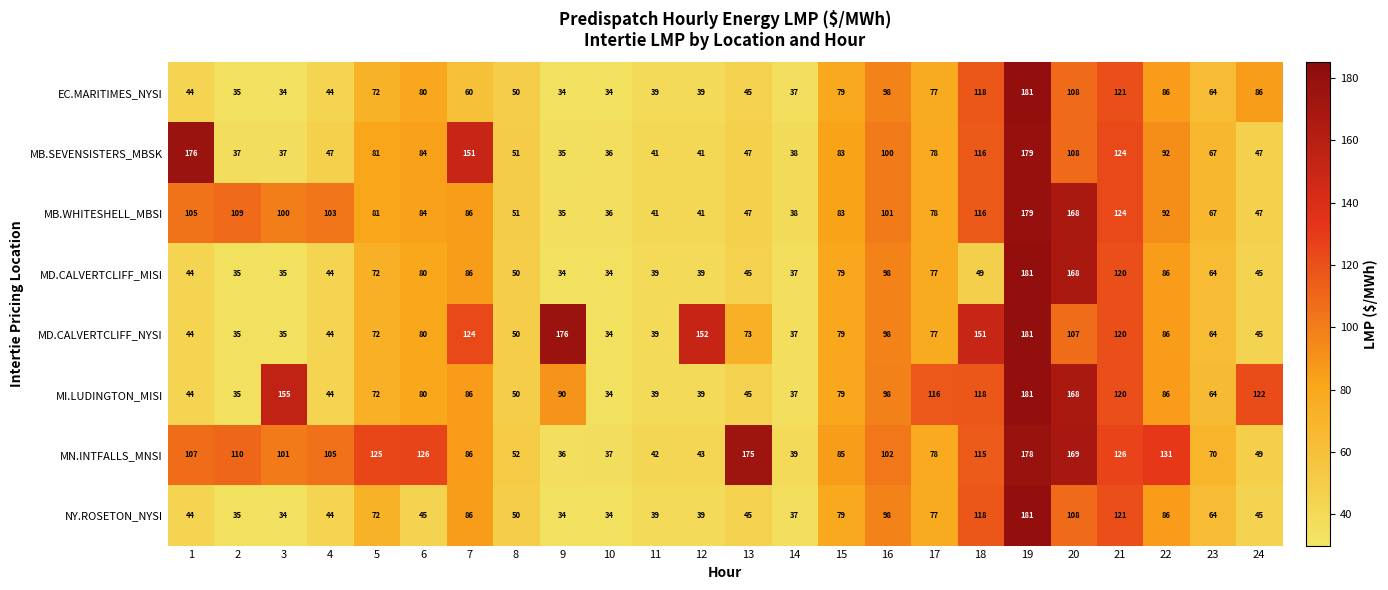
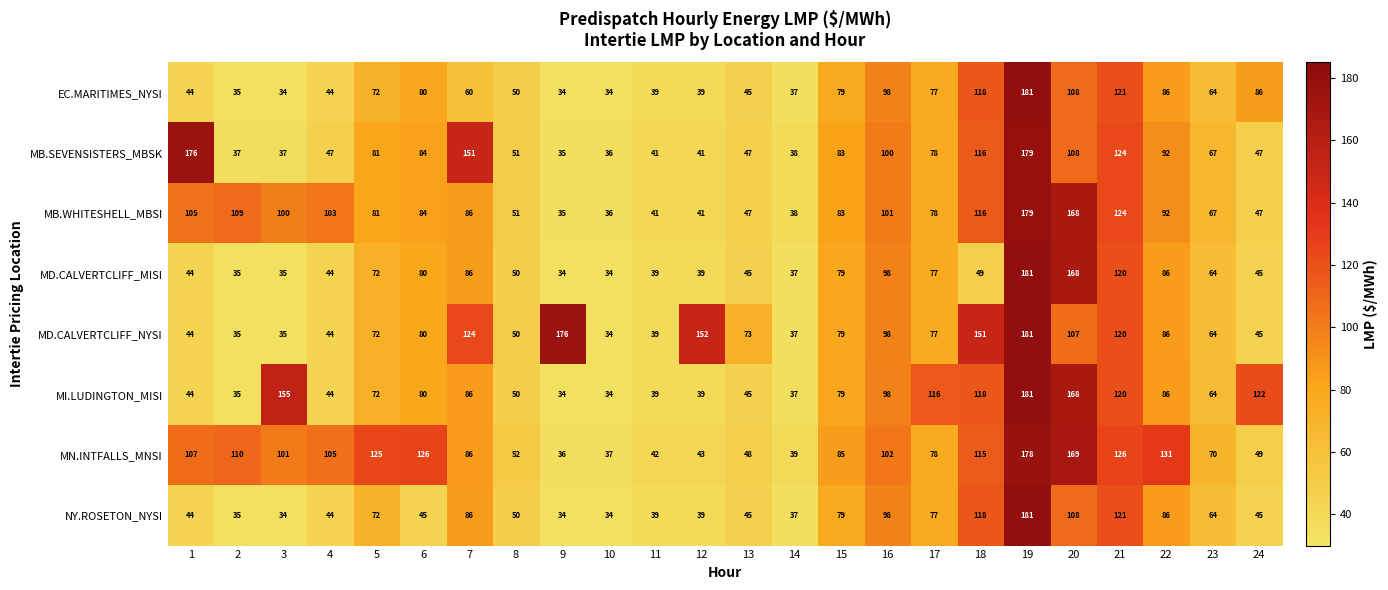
MI.LUDINGTON_MISI, 9: 90 -> 34
MN.INTFALLS_MNSI, 13: 175 -> 48
